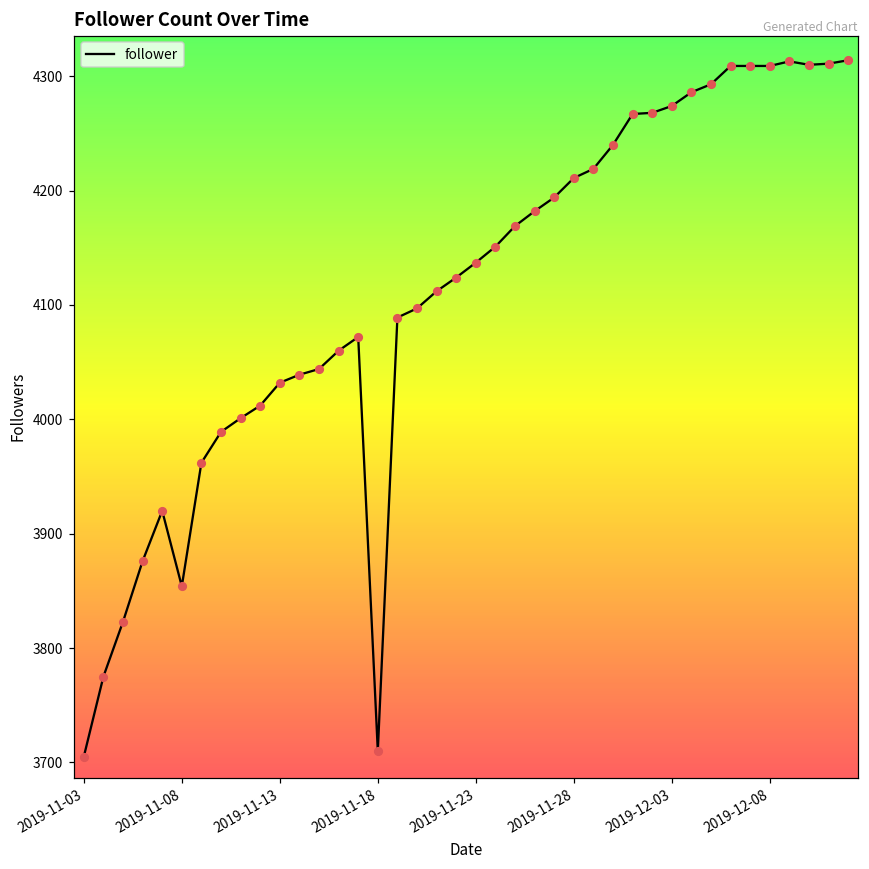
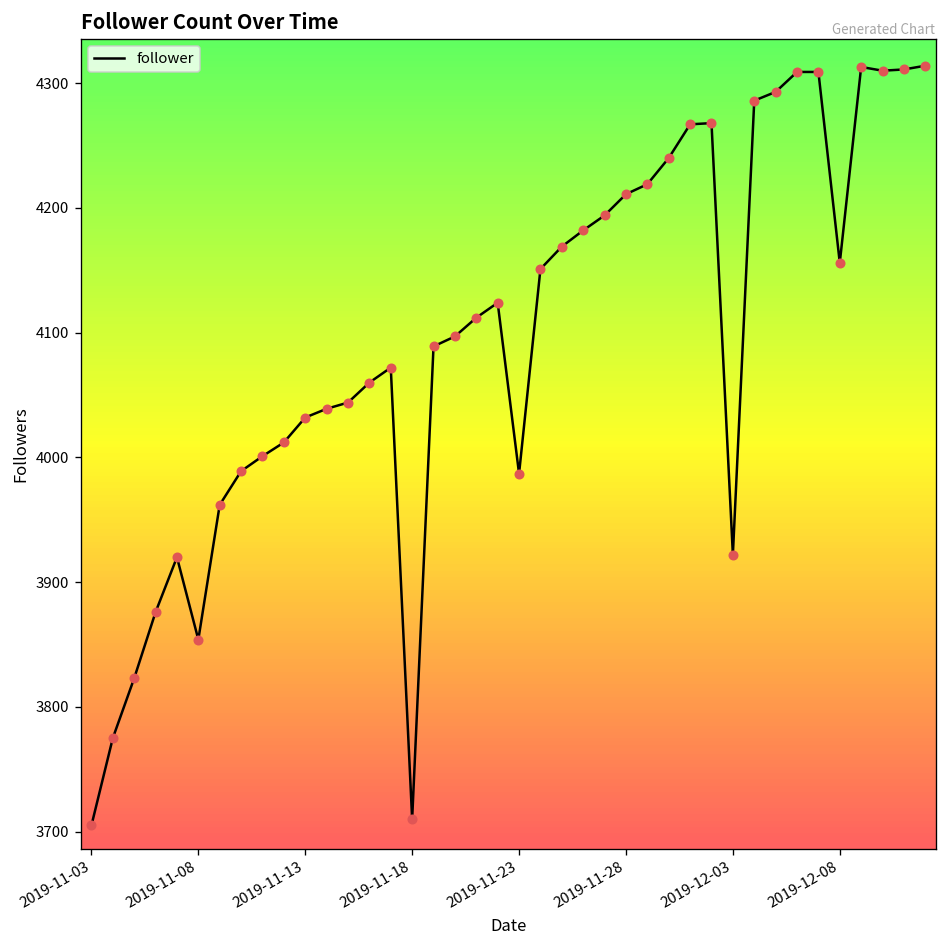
2019-11-23: 4137 -> 3987
2019-12-03: 4274 -> 3922
2019-12-08: 4309 -> 4156
